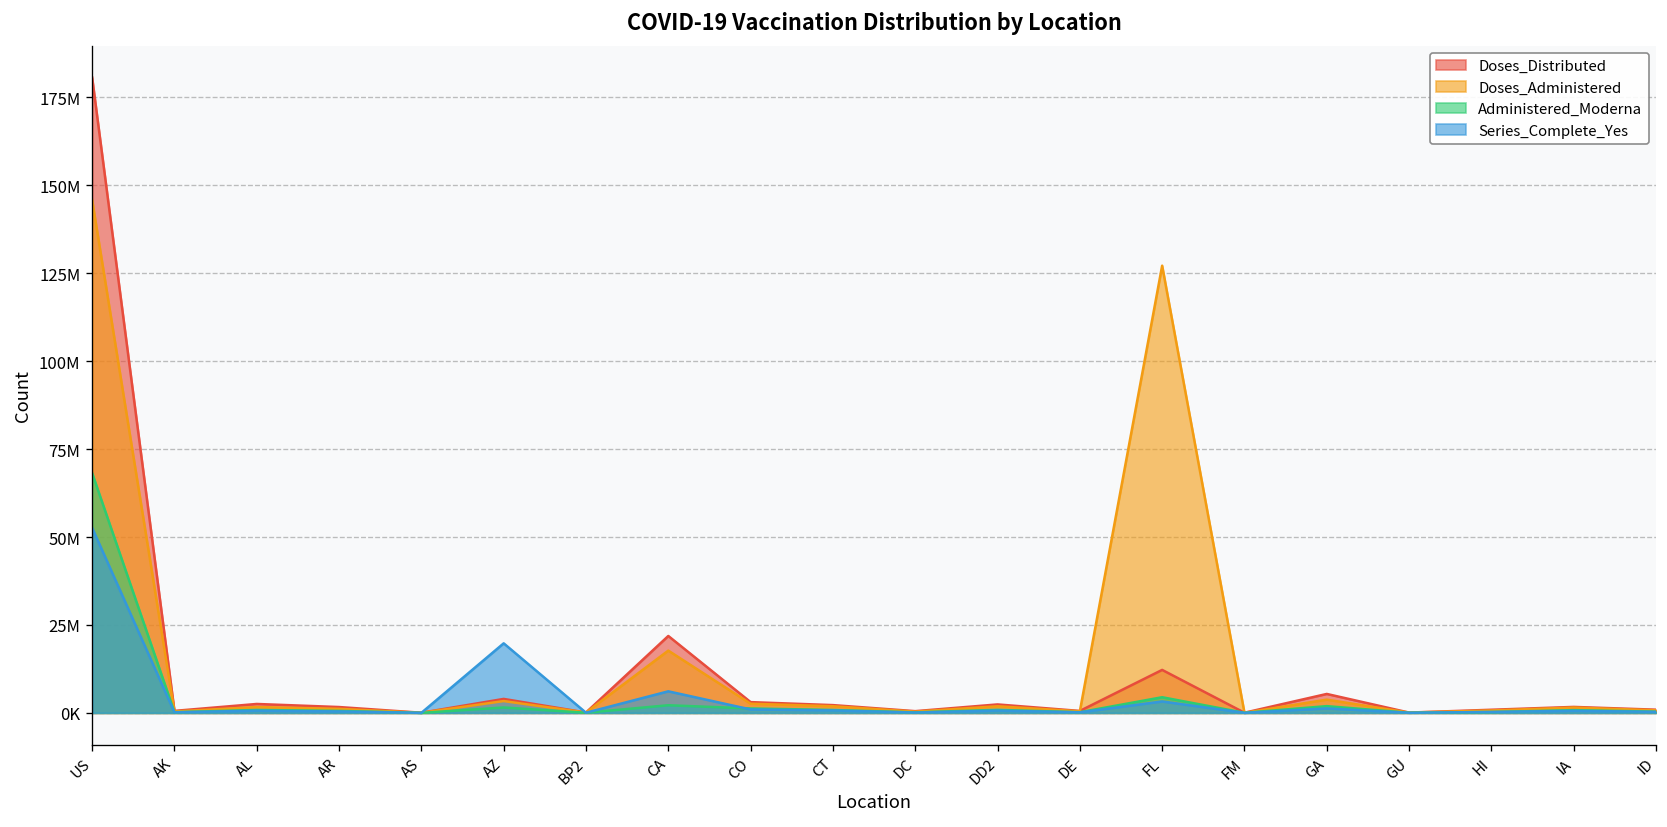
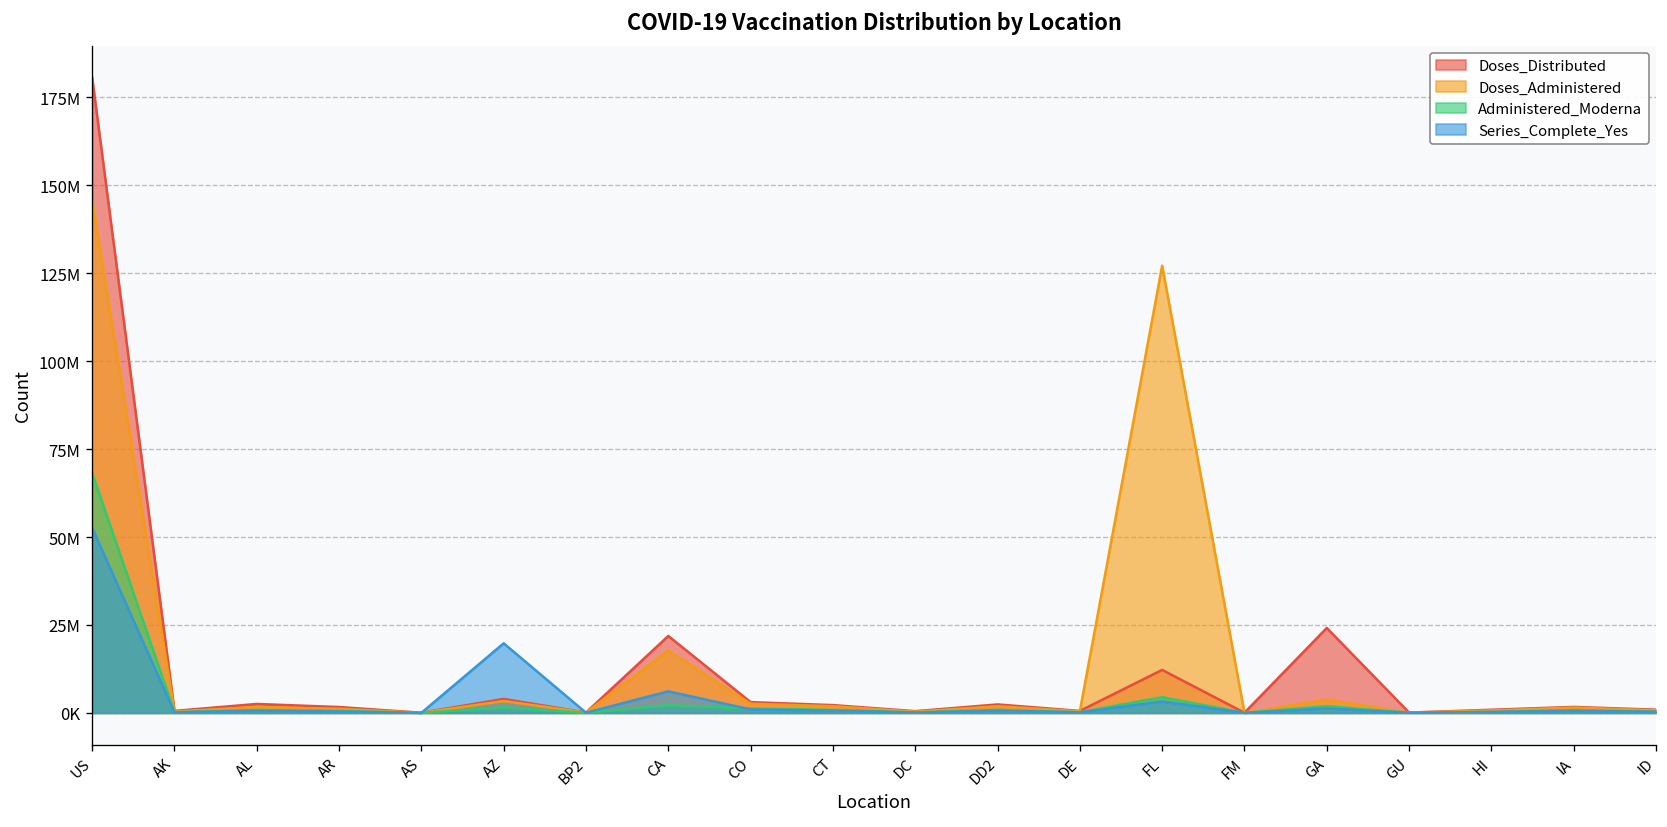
Doses_Distributed, GA: 5000000 -> 24000000
